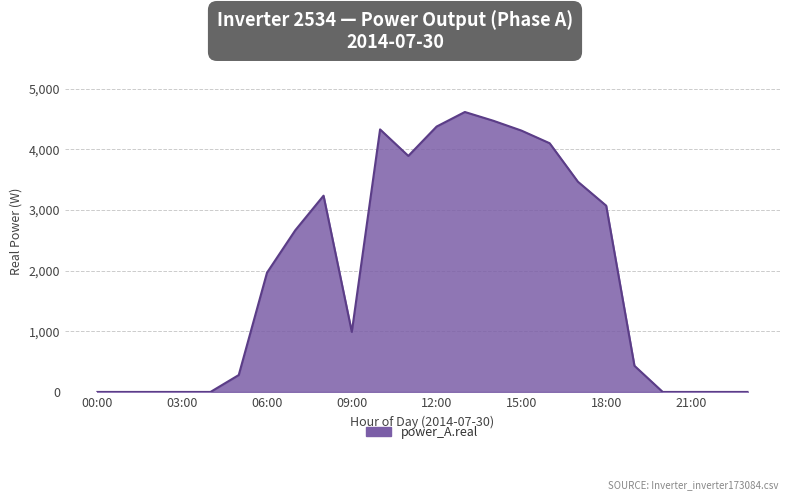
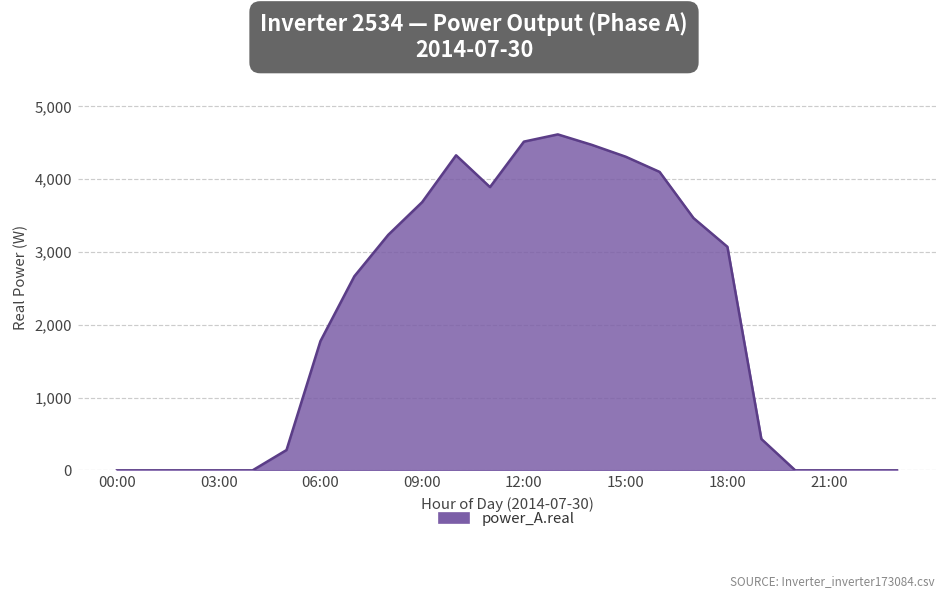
06:00: 2,000 -> 1,800
09:00: 1,000 -> 3,700
12:00: 4,400 -> 4,500
